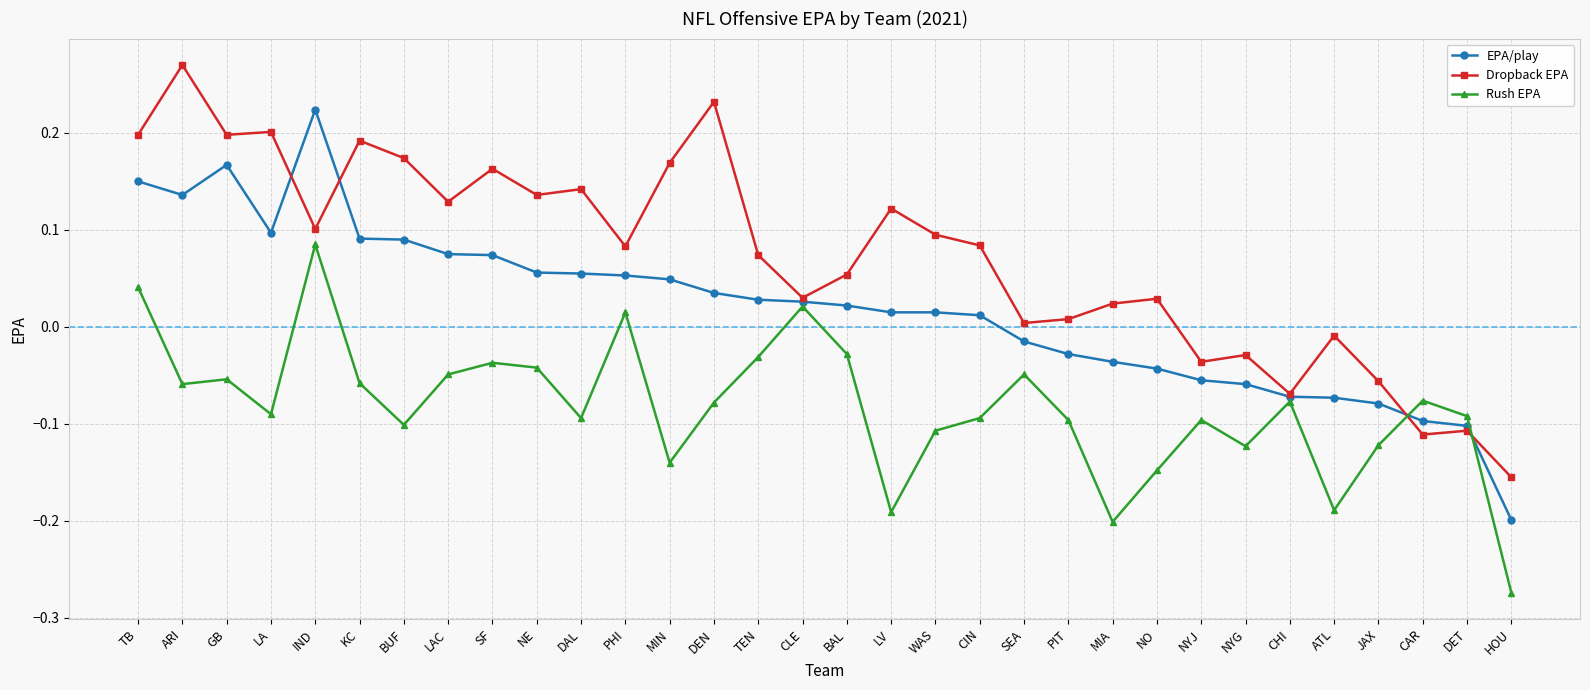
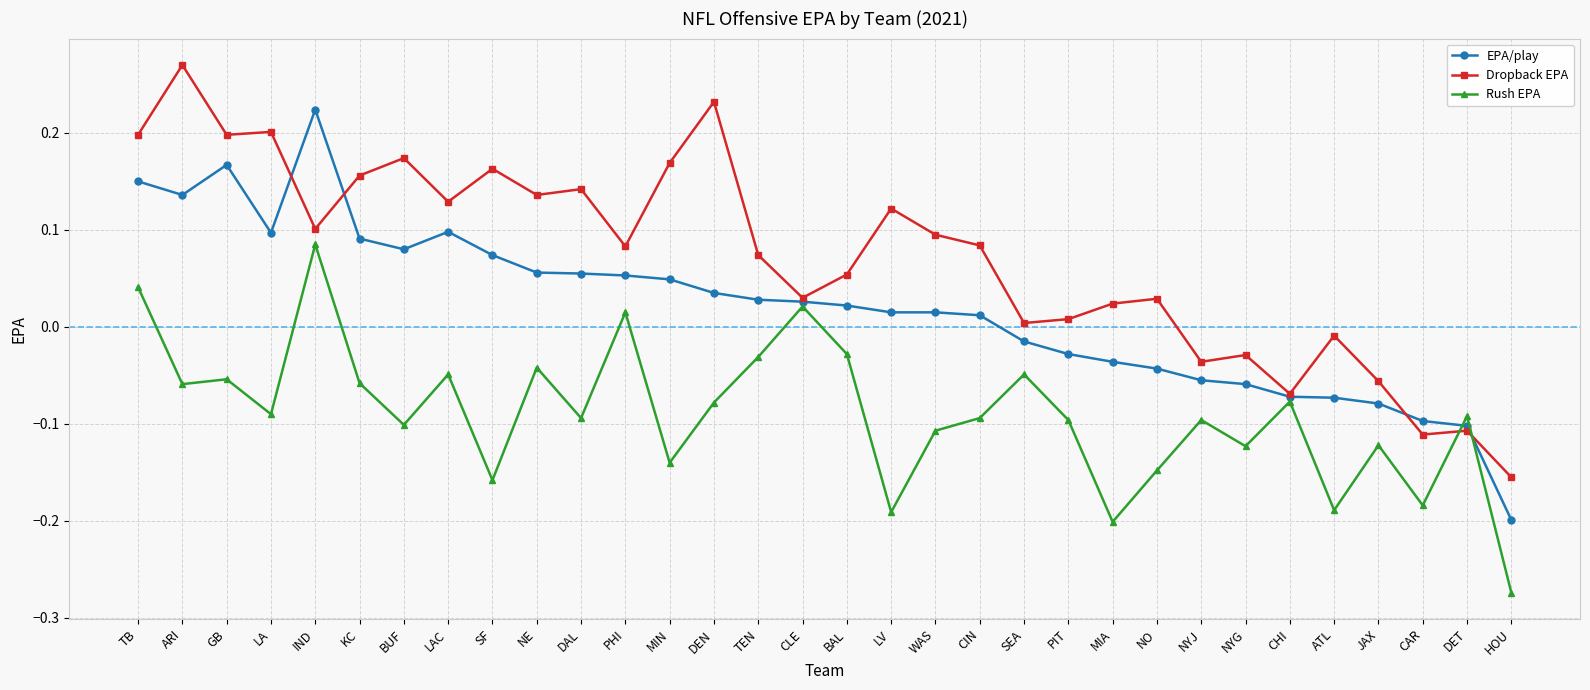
Dropback EPA, KC: 0.19 -> 0.16
EPA/play, BUF: 0.09 -> 0.08
EPA/play, LAC: 0.08 -> 0.10
Rush EPA, SF: -0.04 -> -0.16
Rush EPA, CAR: -0.08 -> -0.18
